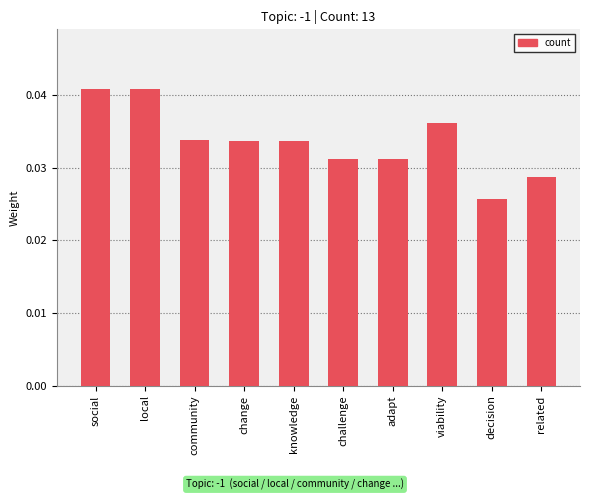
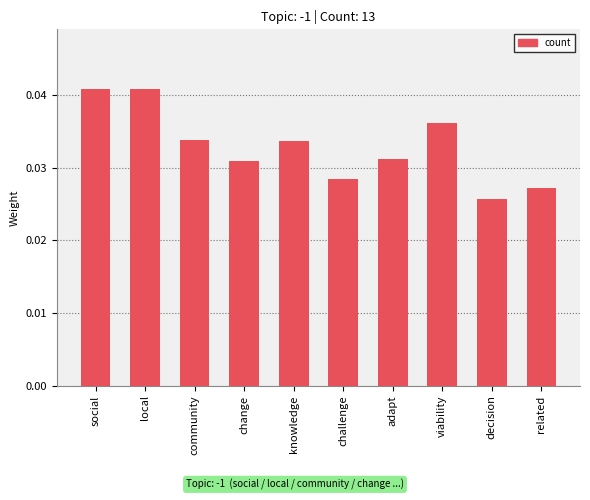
change: 0.034 -> 0.031
challenge: 0.031 -> 0.028
related: 0.029 -> 0.027
